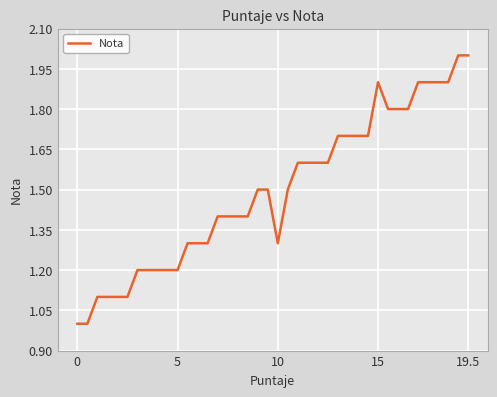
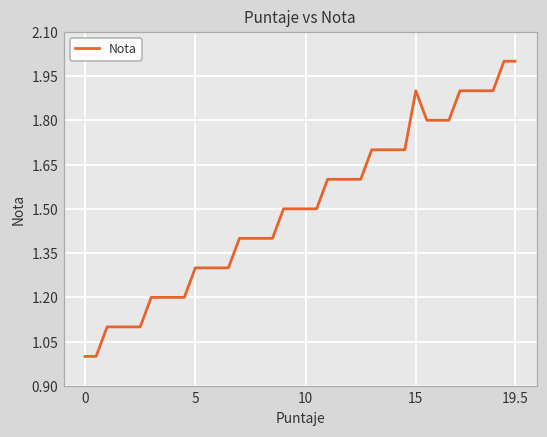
5: 1.2 -> 1.3
10: 1.3 -> 1.5
